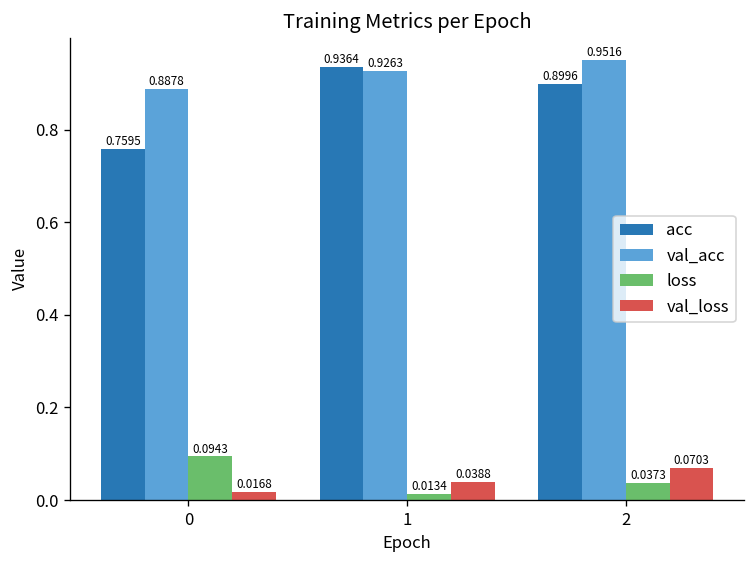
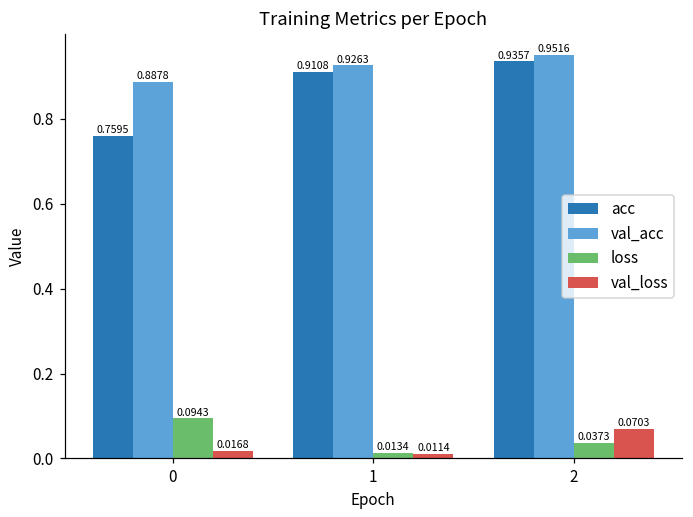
acc, 1: 0.9364 -> 0.9108
val_loss, 1: 0.0388 -> 0.0114
acc, 2: 0.8996 -> 0.9357
